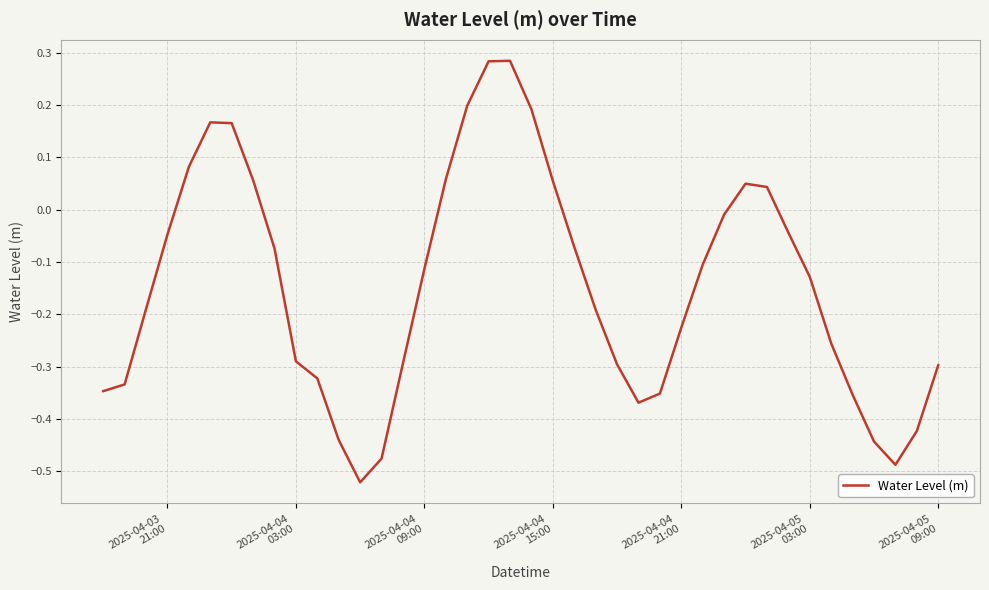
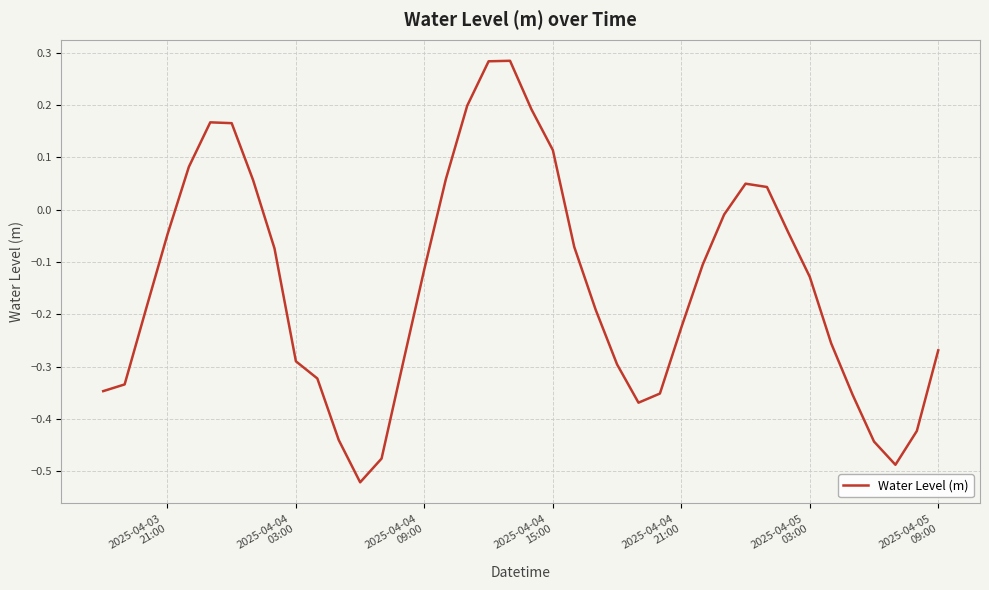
2025-04-04 15:00: 0.05 -> 0.11
2025-04-05 09:00: -0.30 -> -0.27
